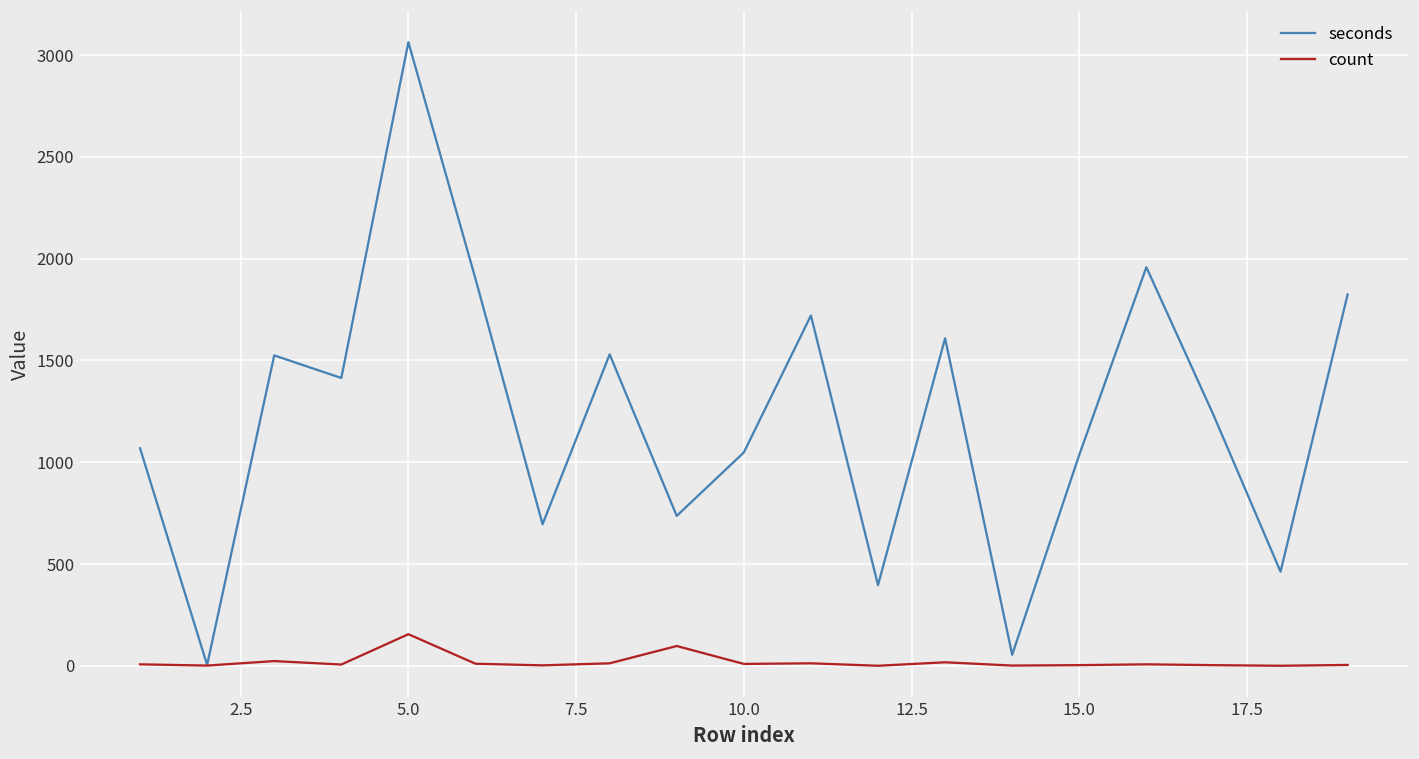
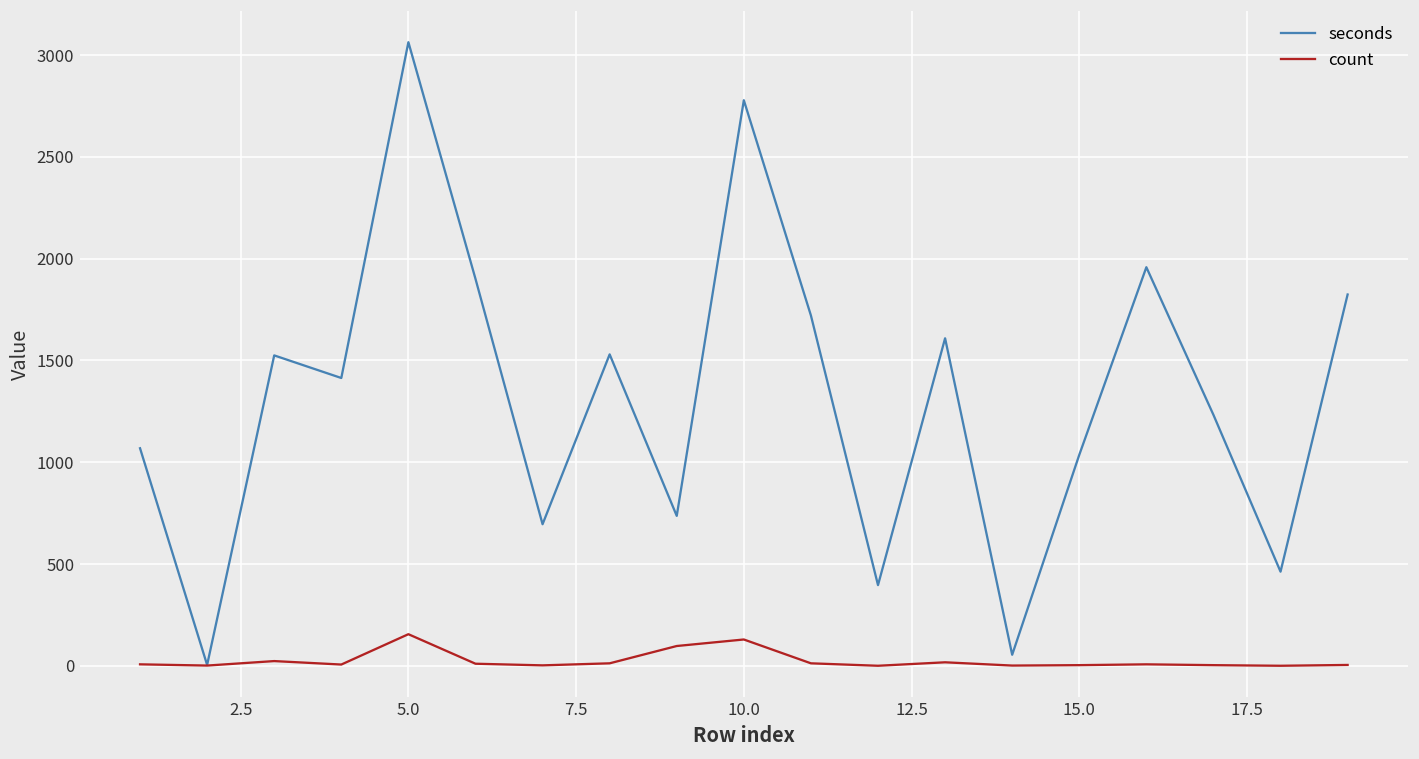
seconds, 10.0: 1050 -> 2780
count, 10.0: 10 -> 130
